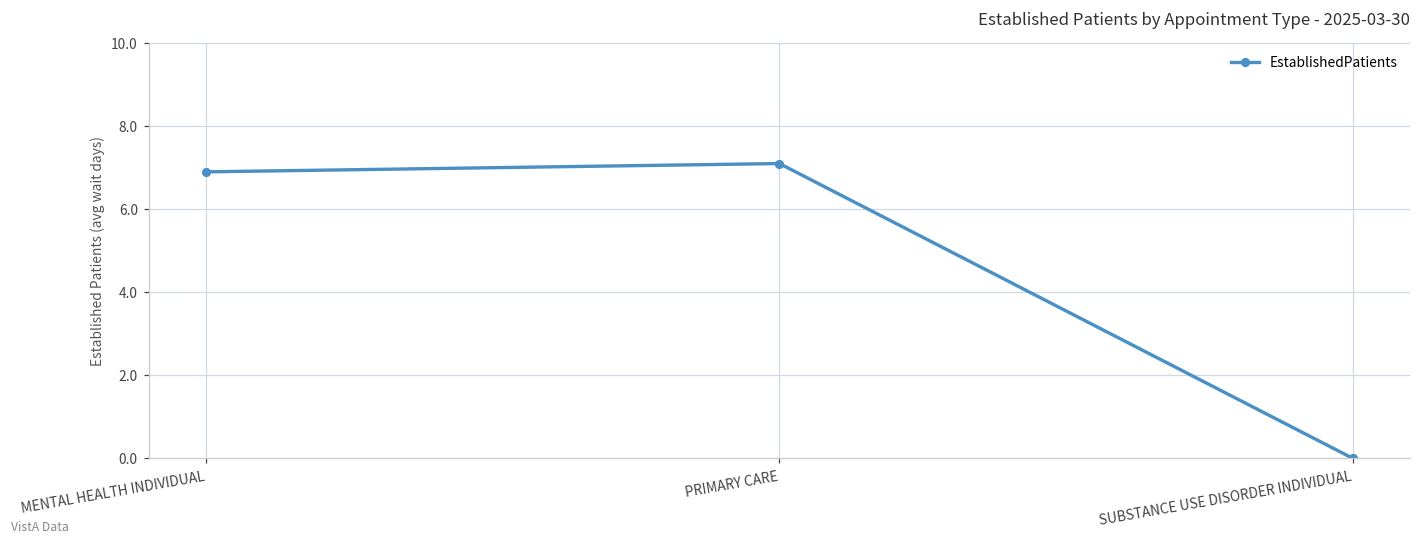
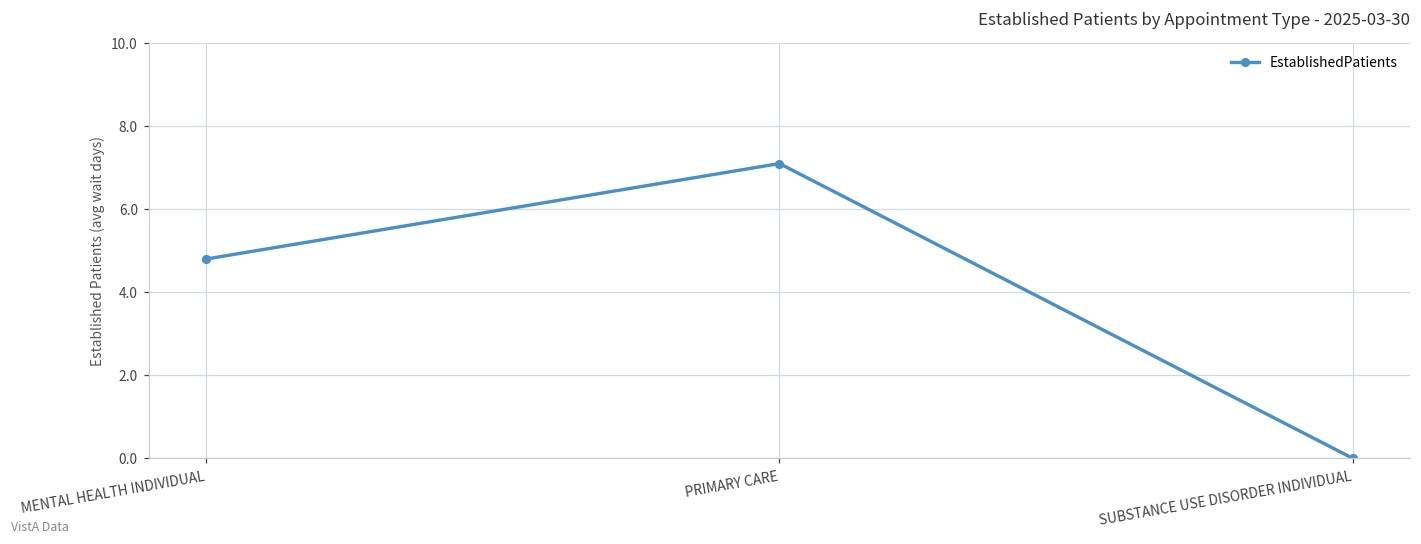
MENTAL HEALTH INDIVIDUAL: 6.9 -> 4.8
